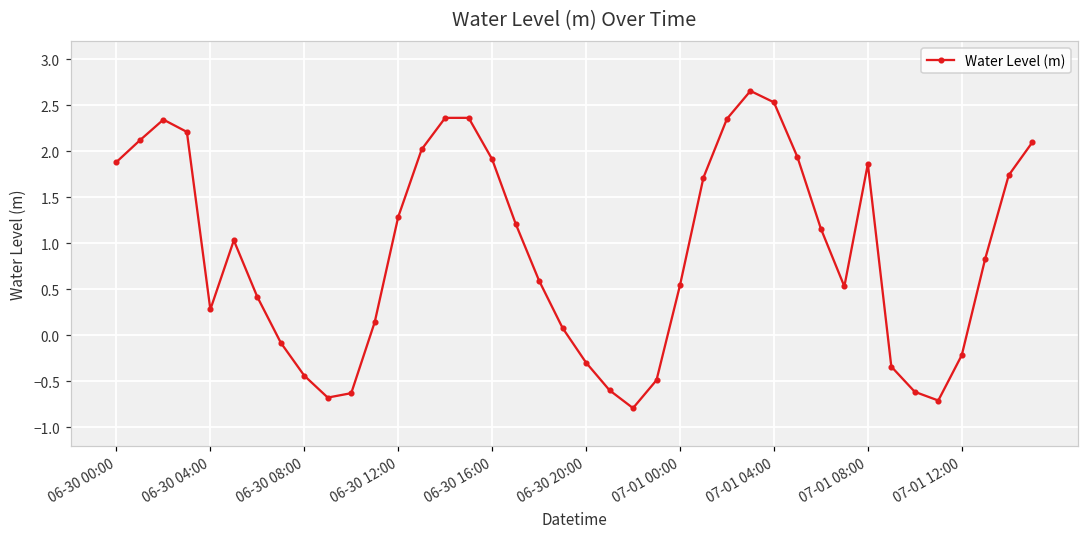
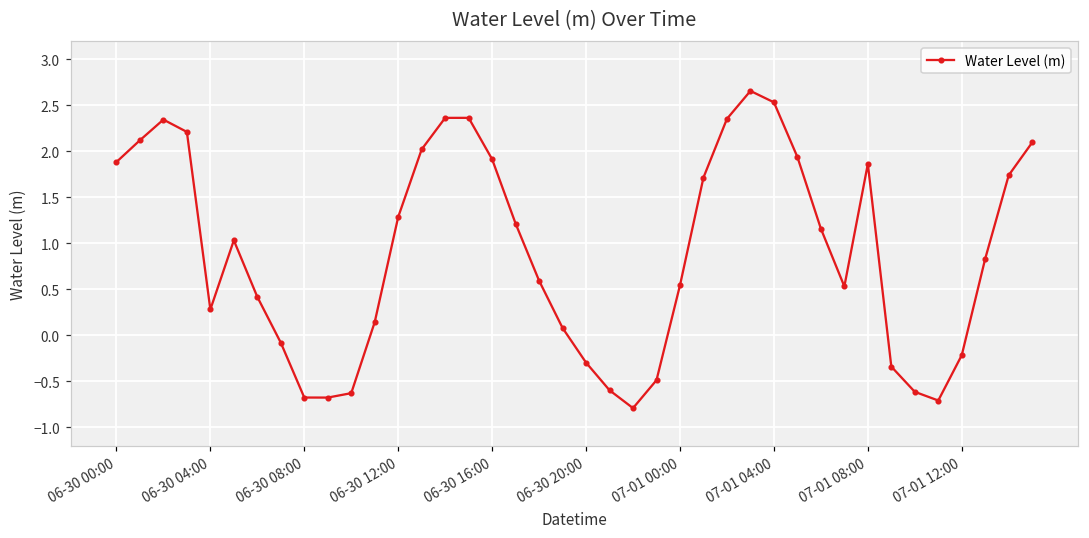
06-30 08:00: -0.4 -> -0.7
